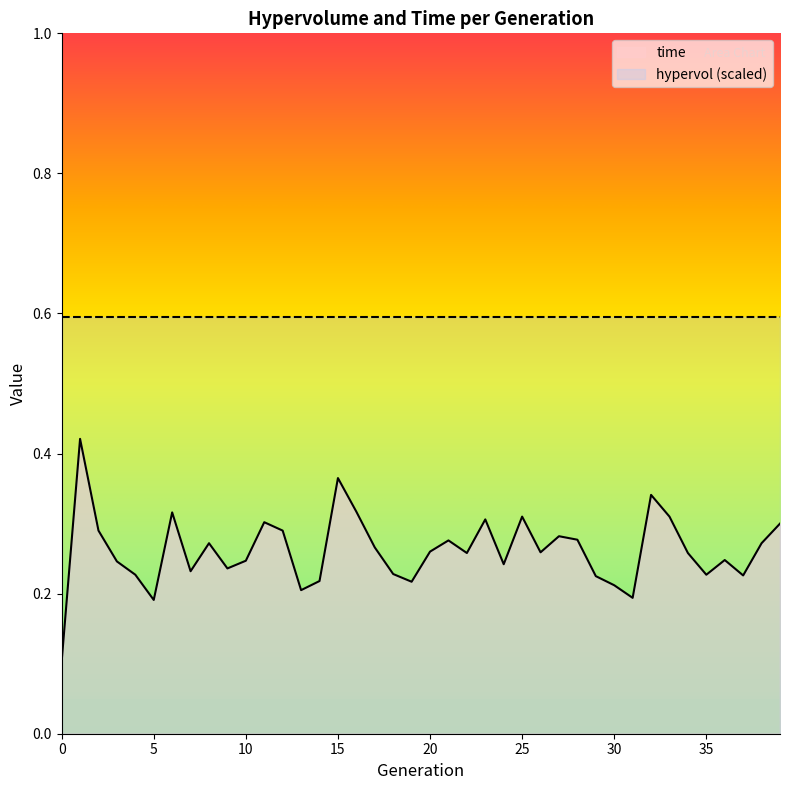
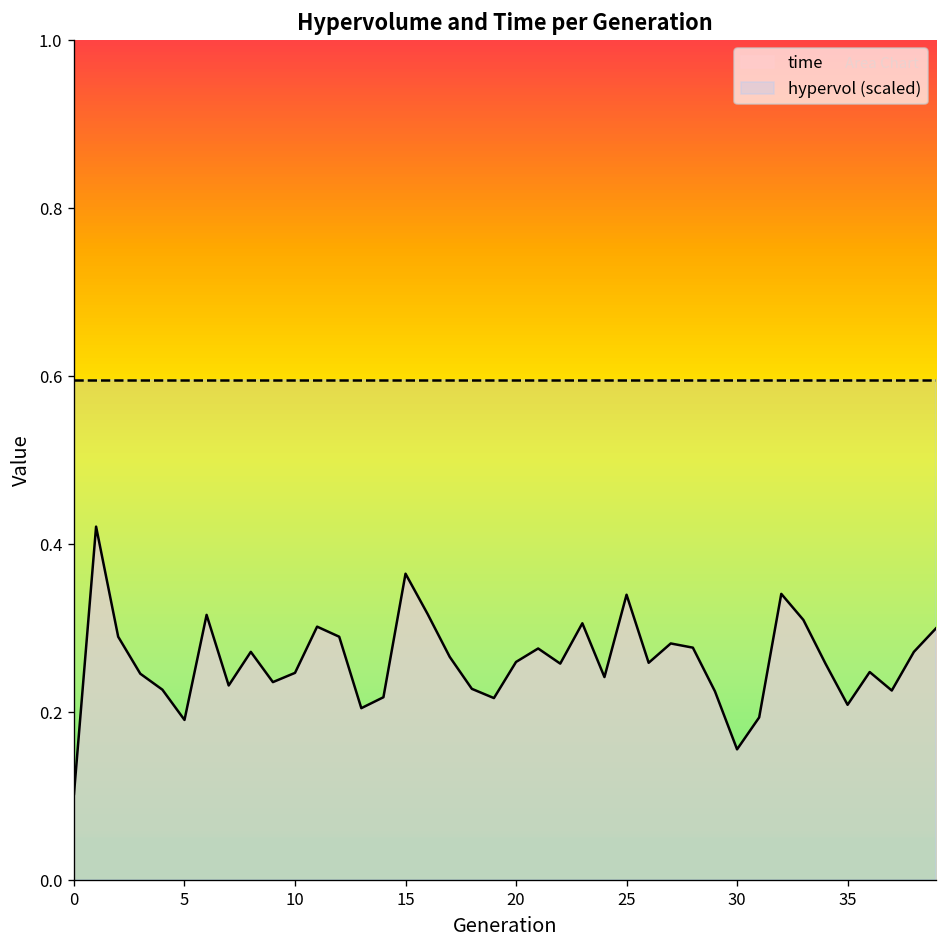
time, 25: 0.31 -> 0.34
time, 30: 0.21 -> 0.16
time, 35: 0.23 -> 0.21
